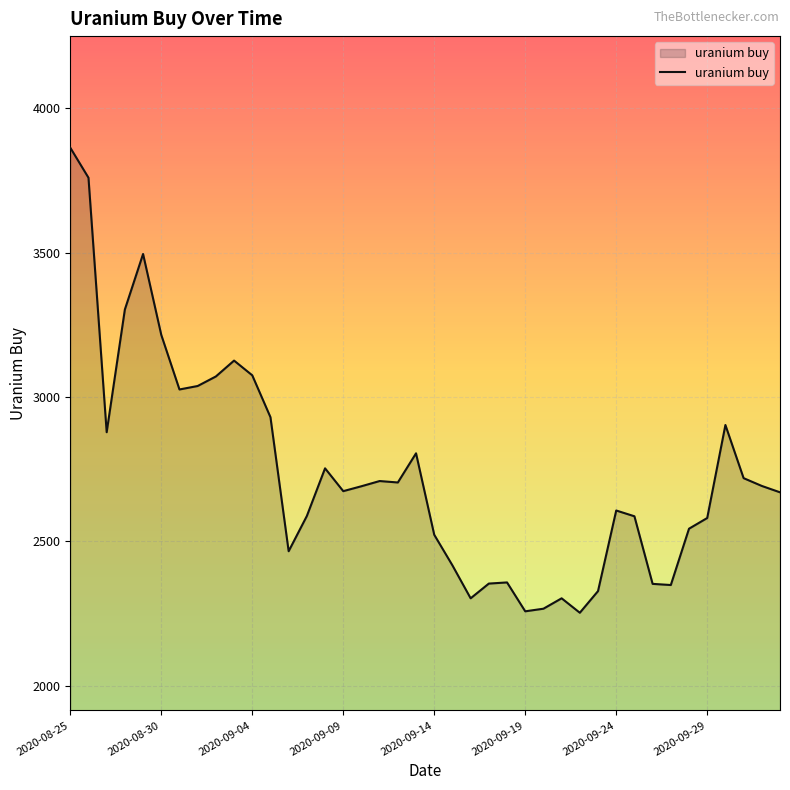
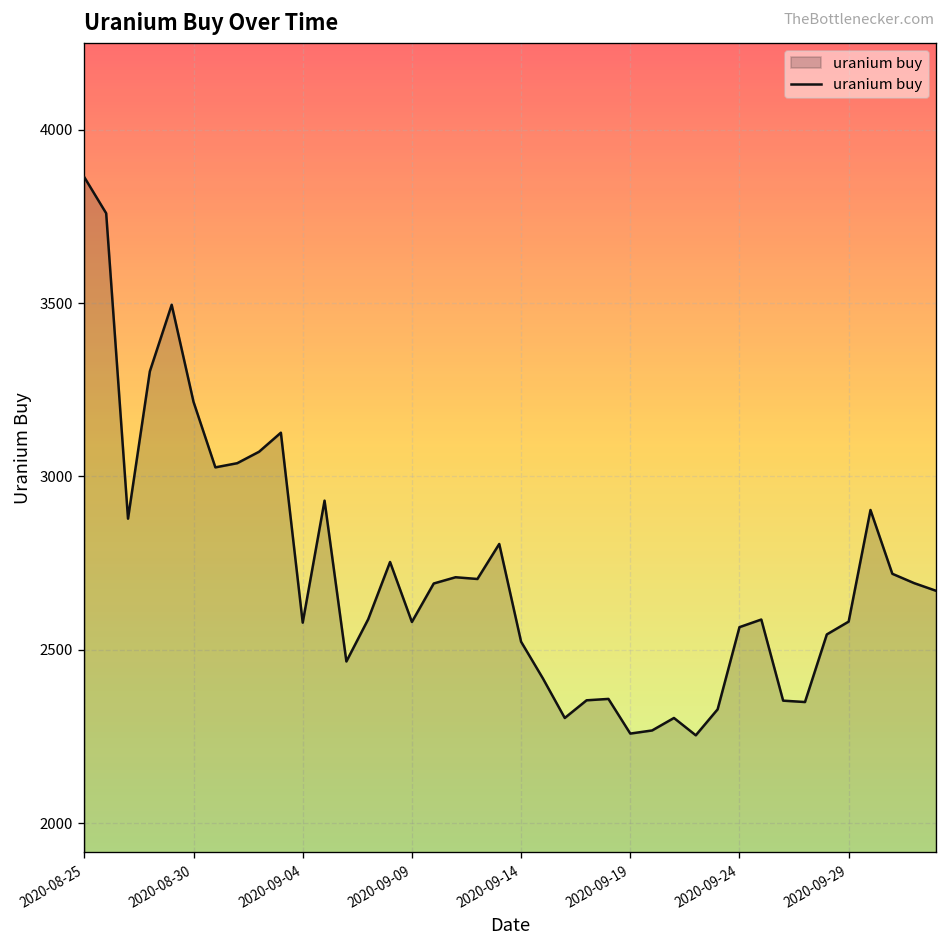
2020-09-04: 3080 -> 2580
2020-09-09: 2670 -> 2580
2020-09-24: 2610 -> 2570
